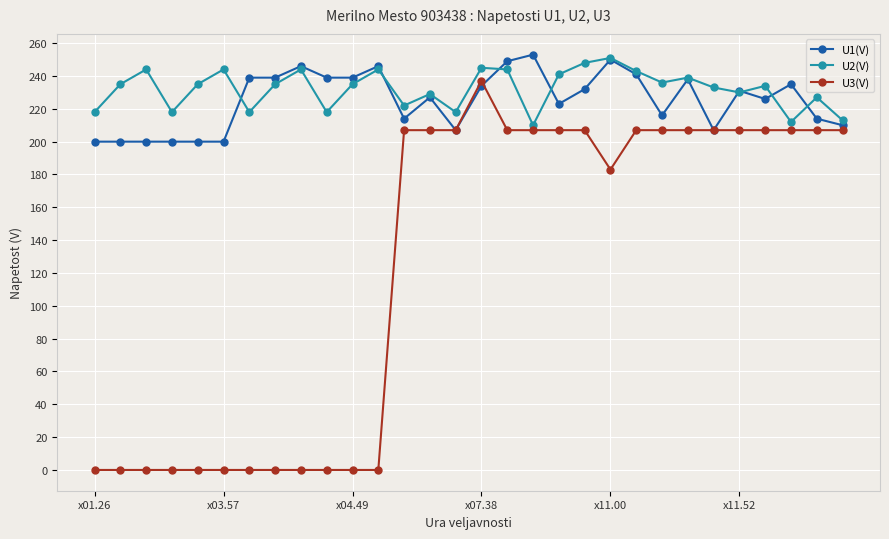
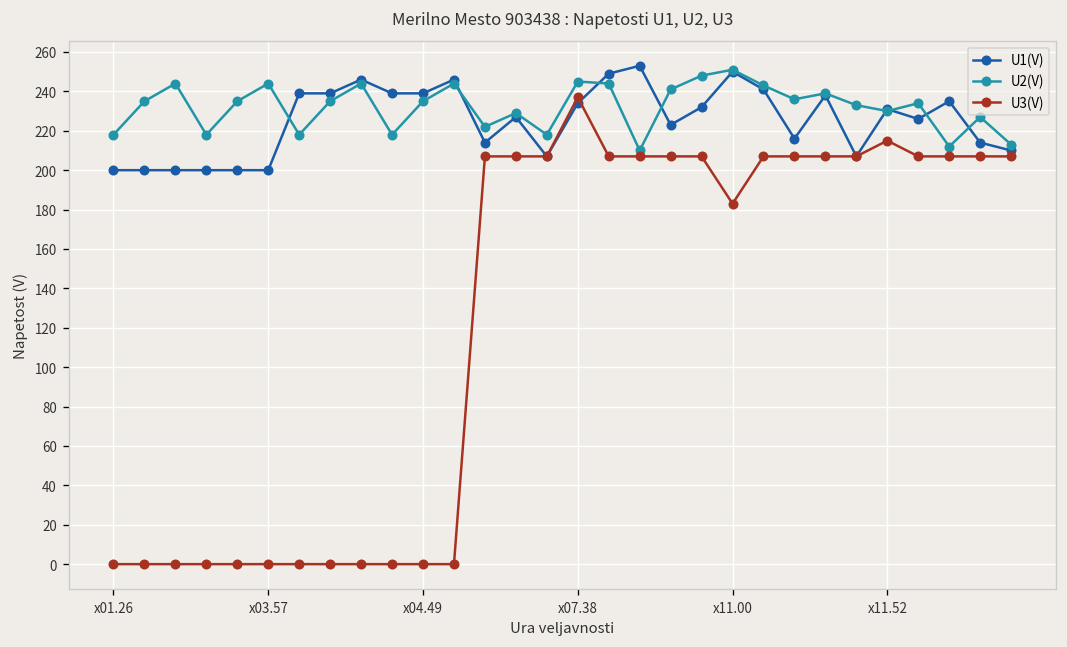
U3(V), x11.52: 207 -> 215
